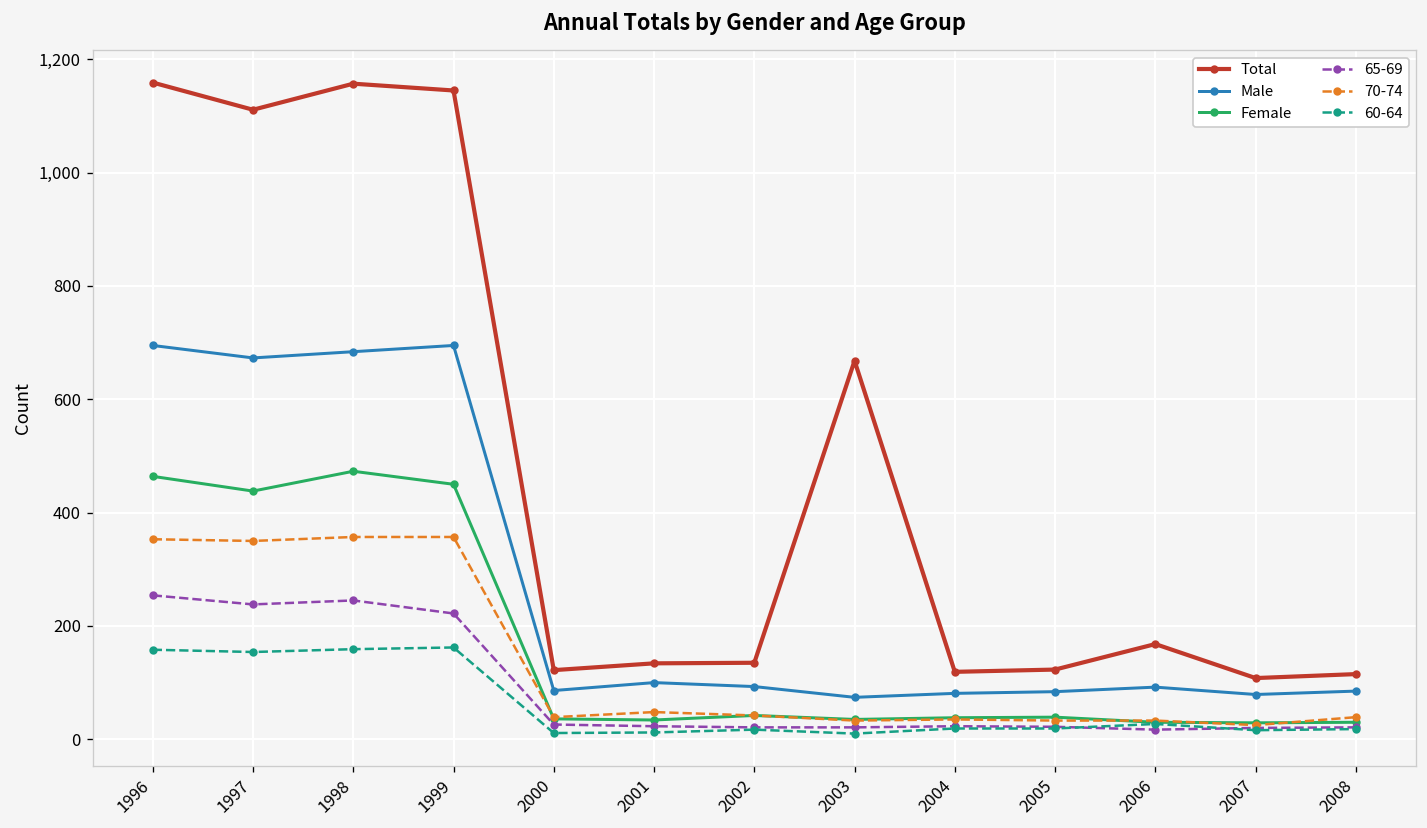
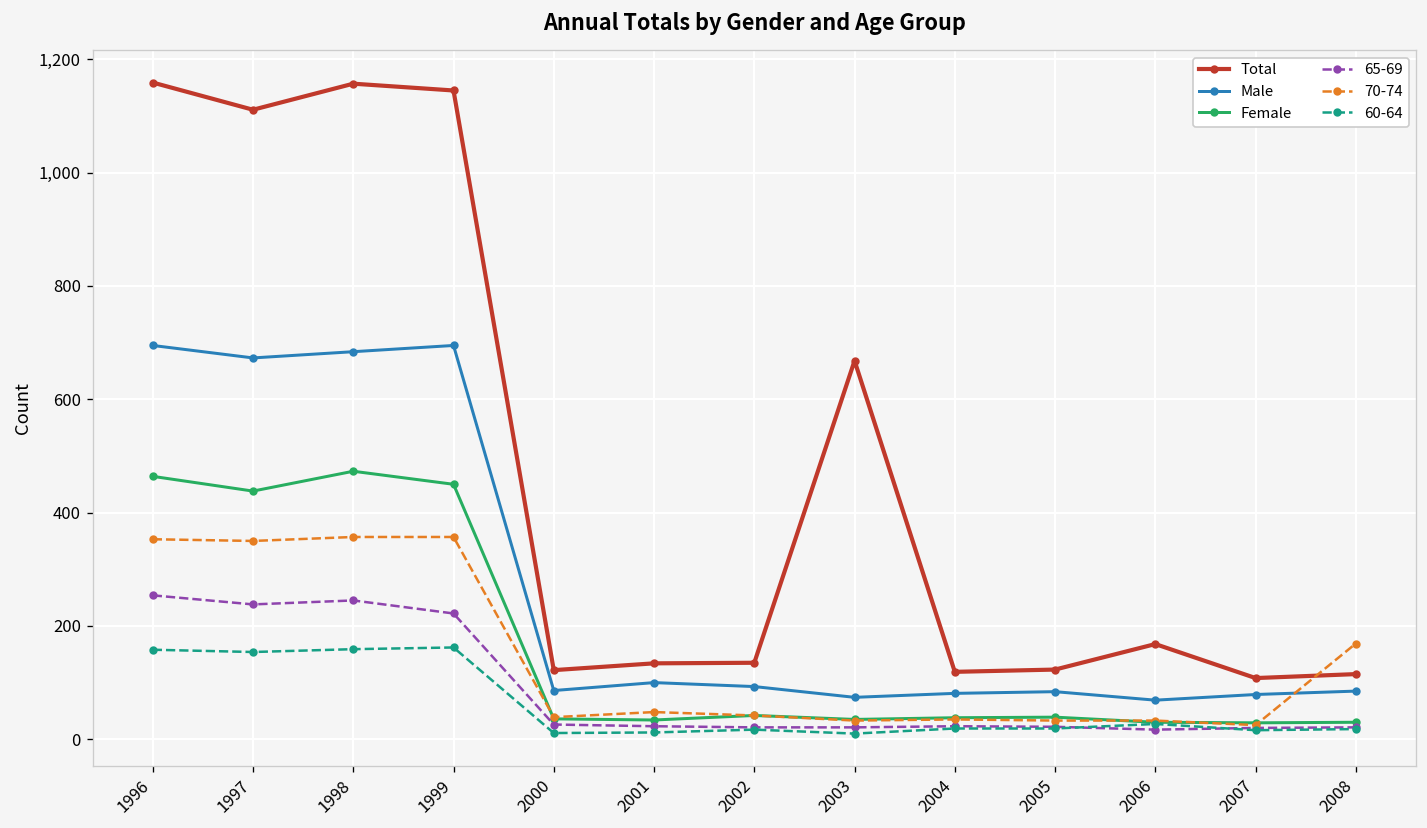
Male, 2006: 90 -> 70
70-74, 2008: 40 -> 170
